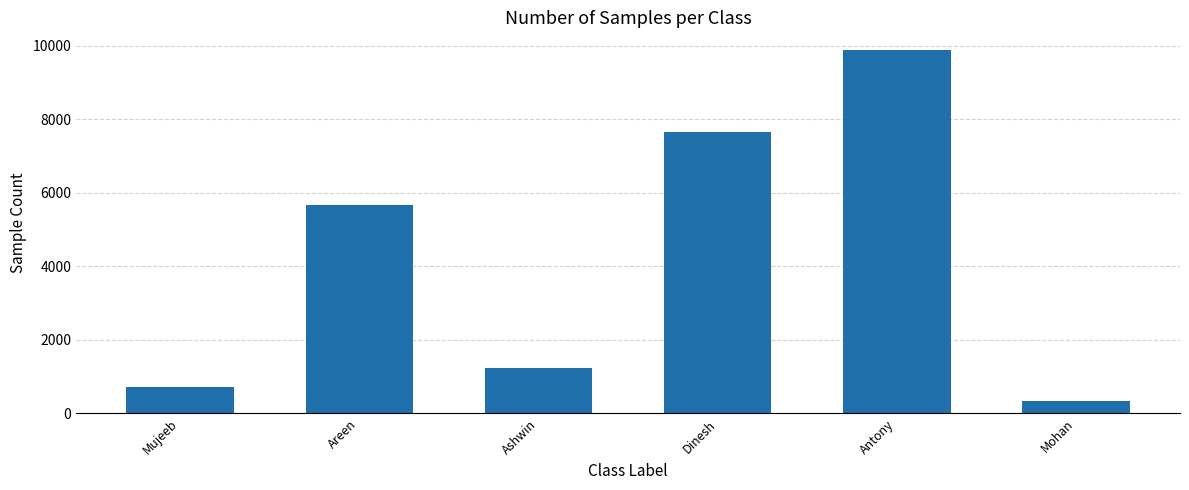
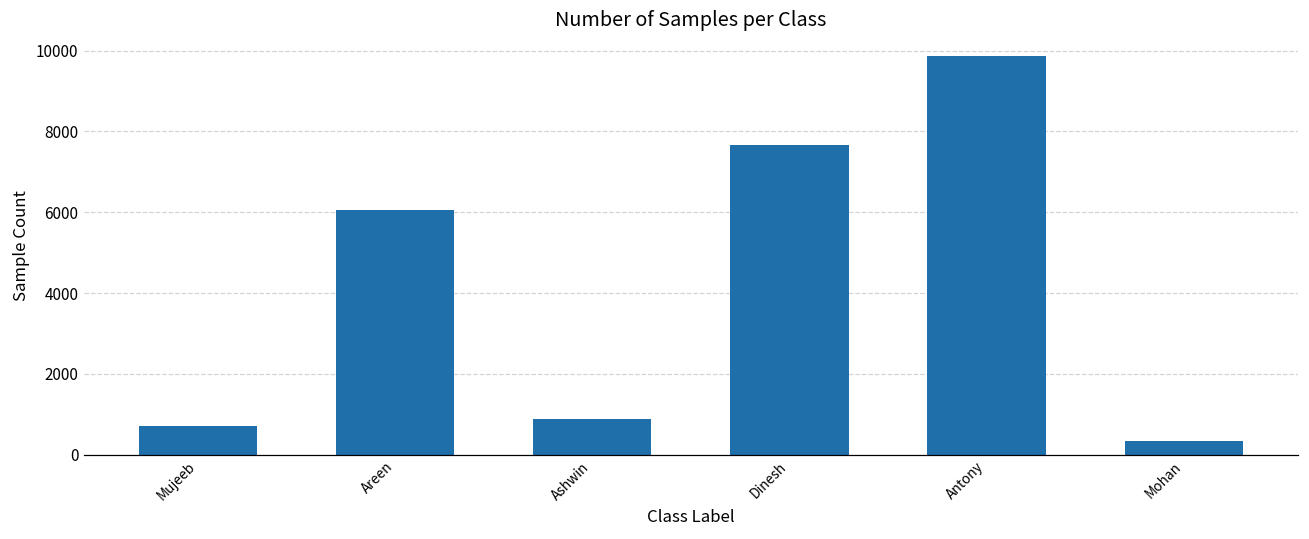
Areen: 5700 -> 6100
Ashwin: 1200 -> 900
